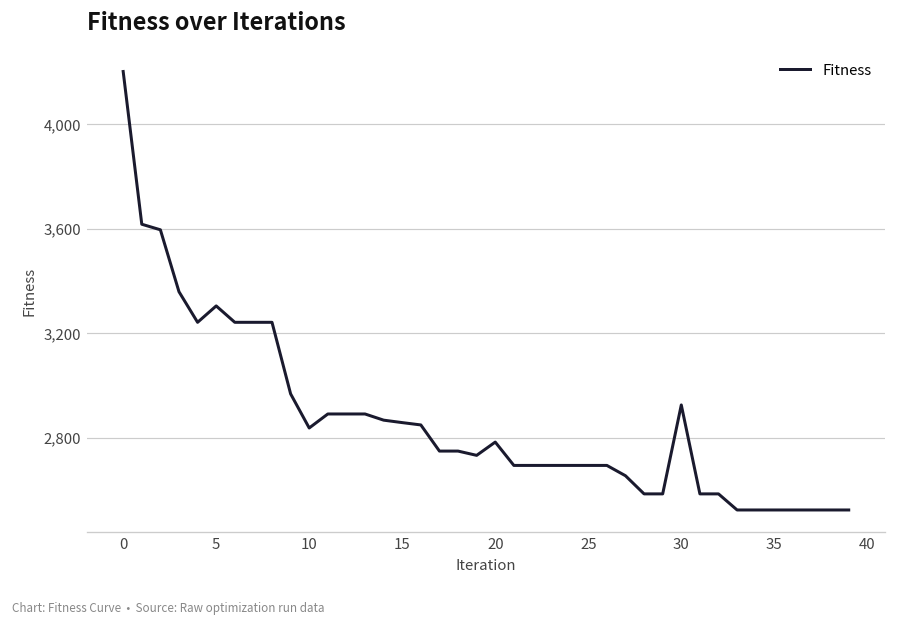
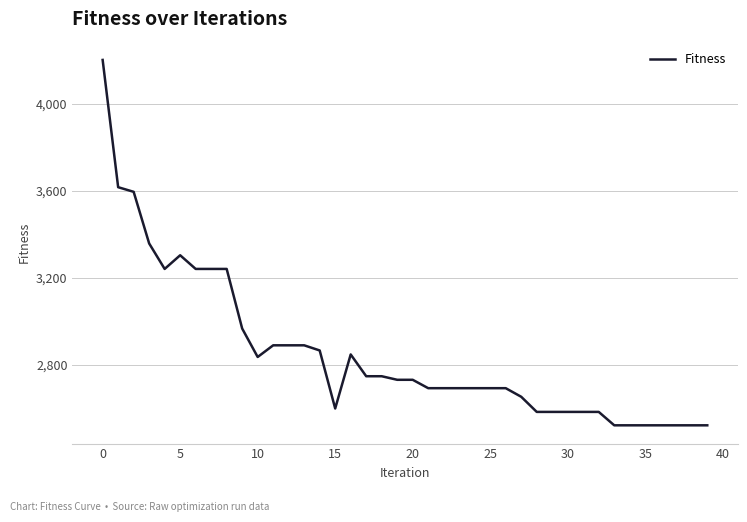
15: 2,860 -> 2,600
20: 2,780 -> 2,730
30: 2,930 -> 2,590
